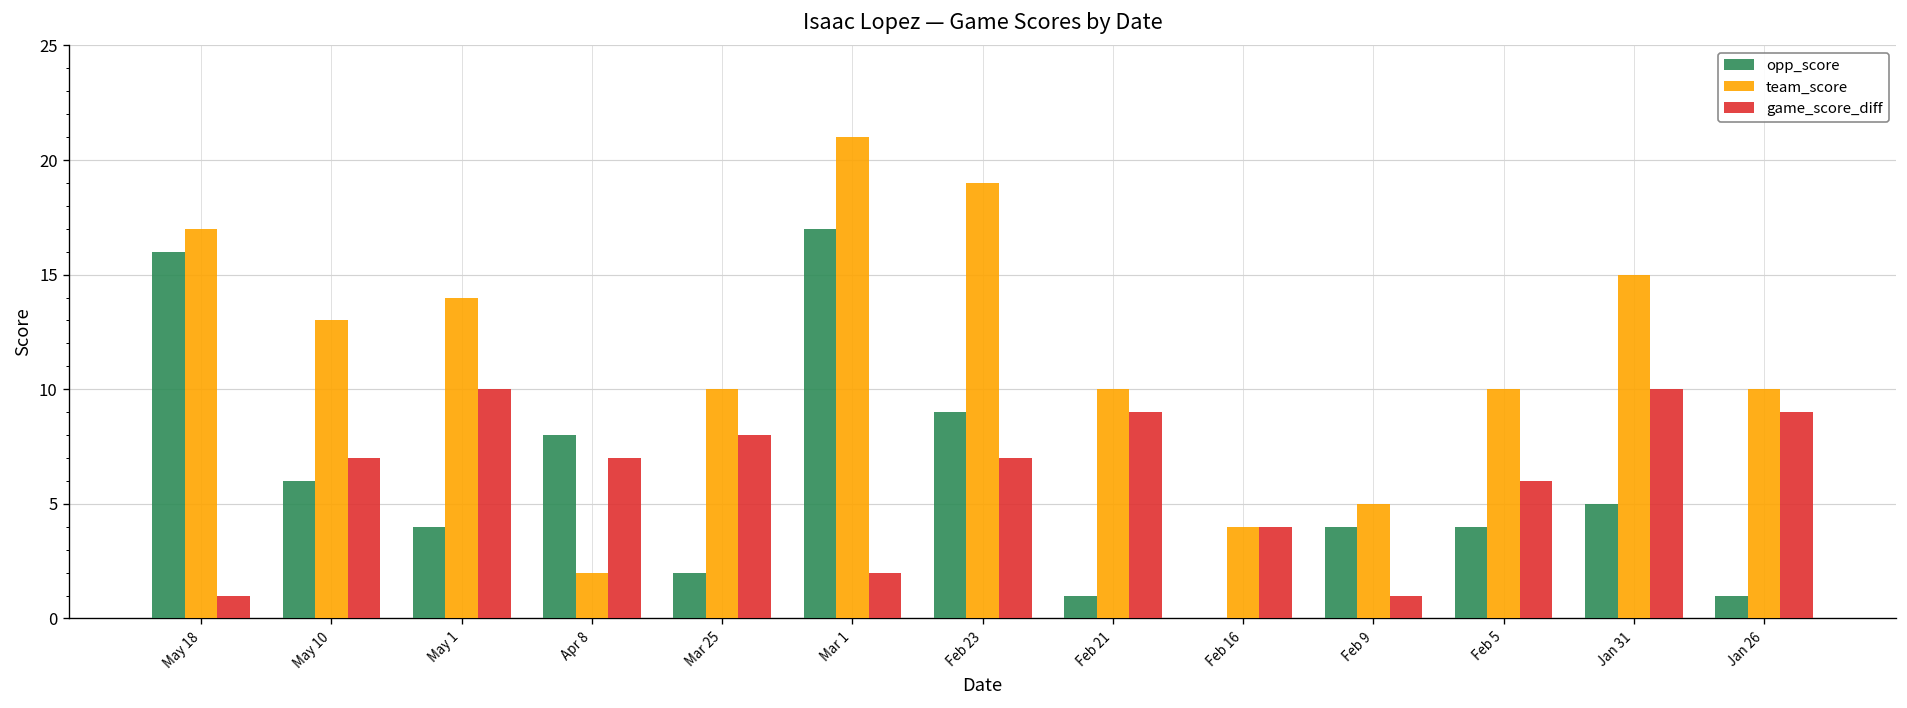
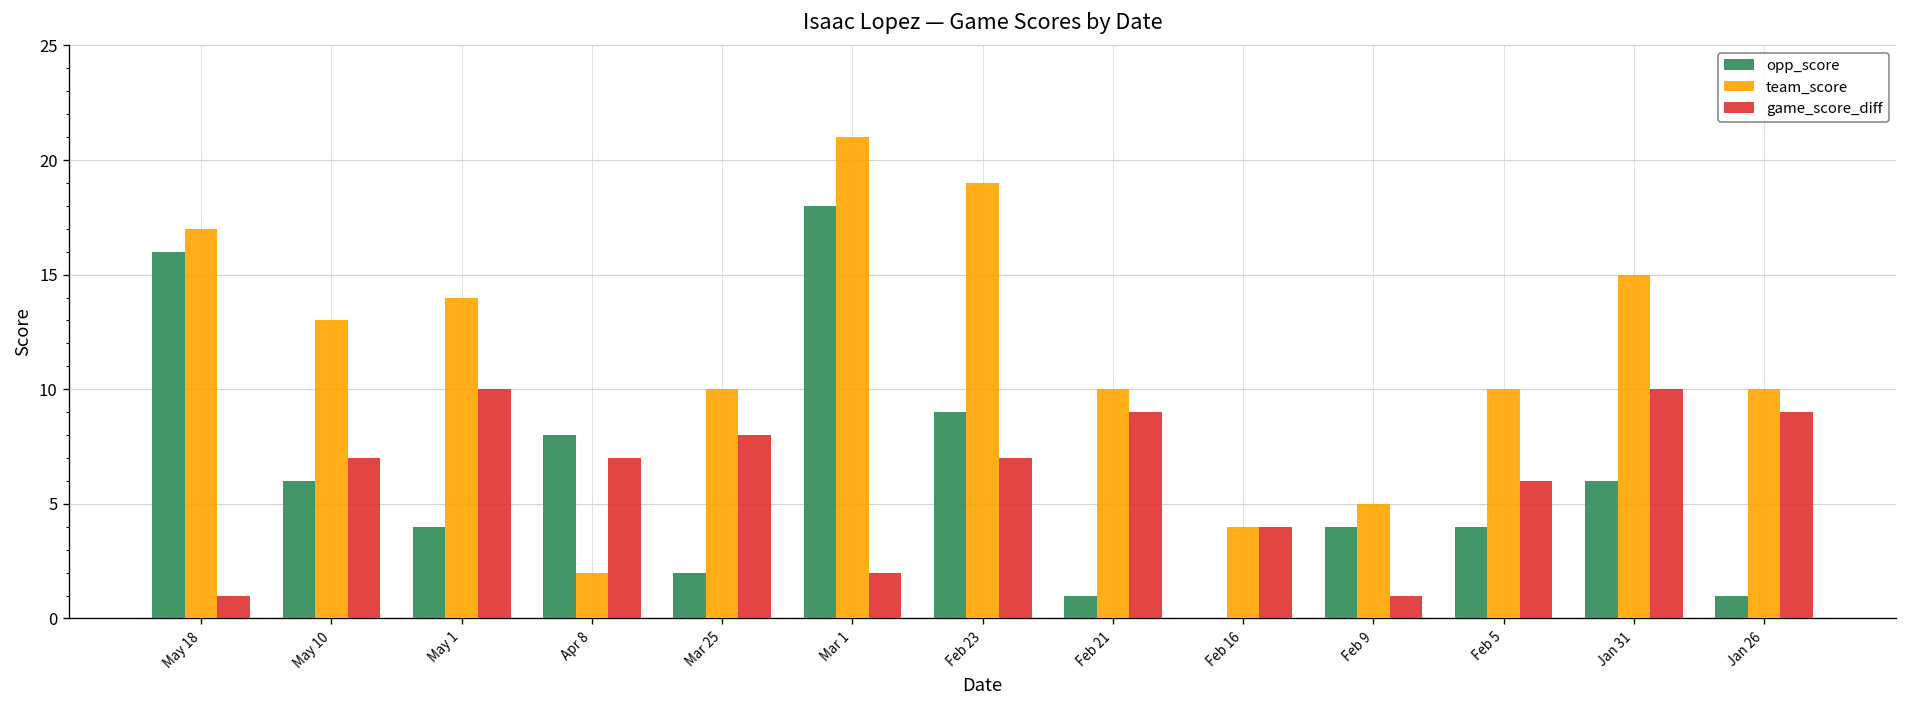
opp_score, Mar 1: 17 -> 18
opp_score, Jan 31: 5 -> 6
